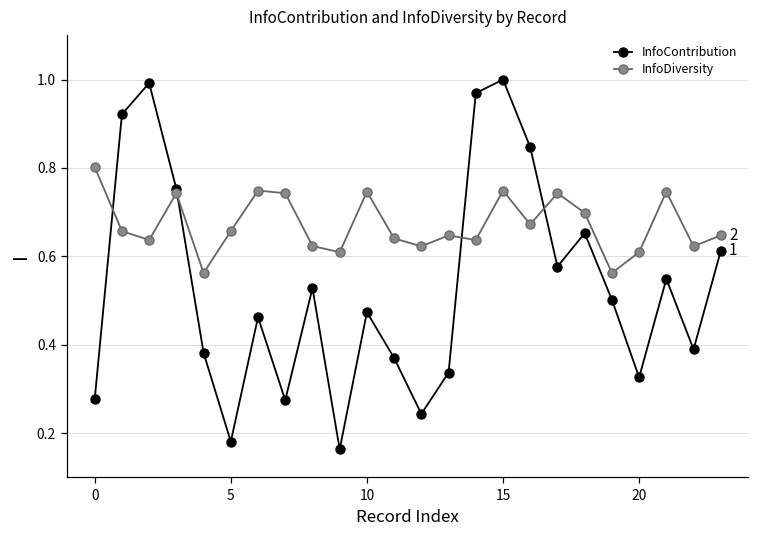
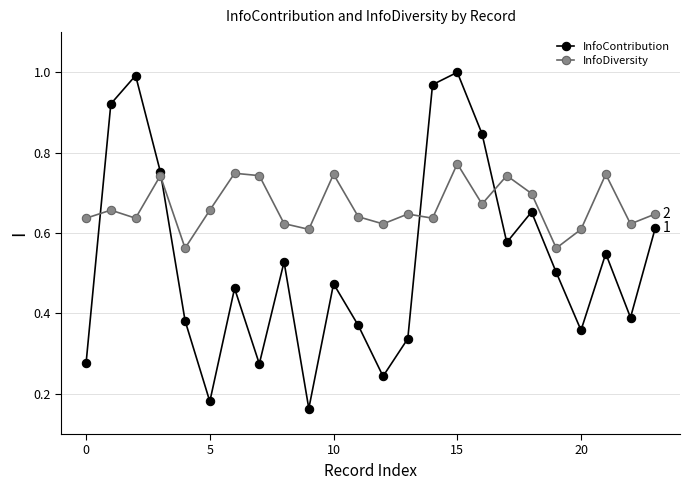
InfoDiversity, 0: 0.80 -> 0.64
InfoDiversity, 15: 0.75 -> 0.77
InfoContribution, 20: 0.33 -> 0.36
